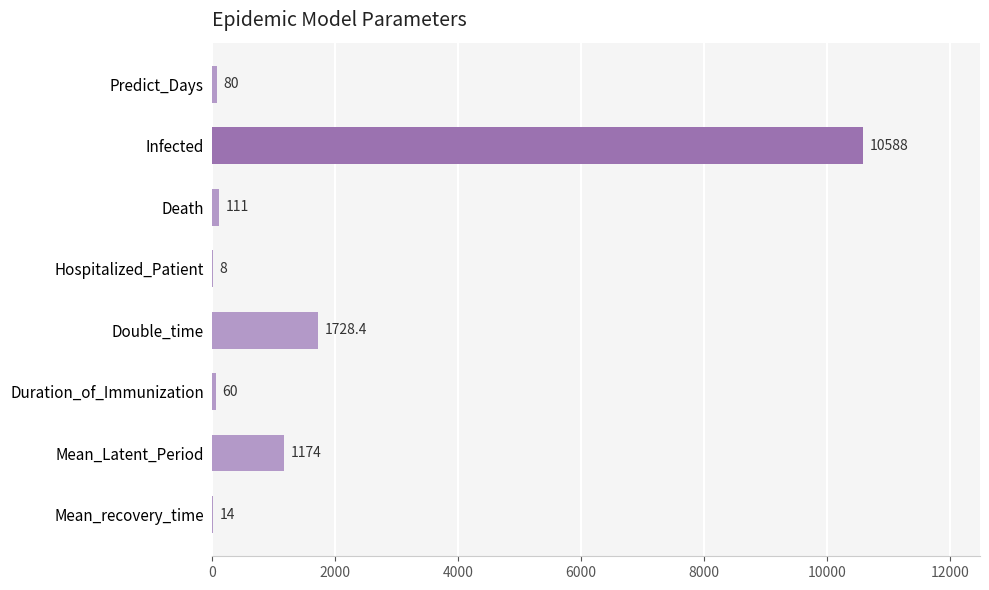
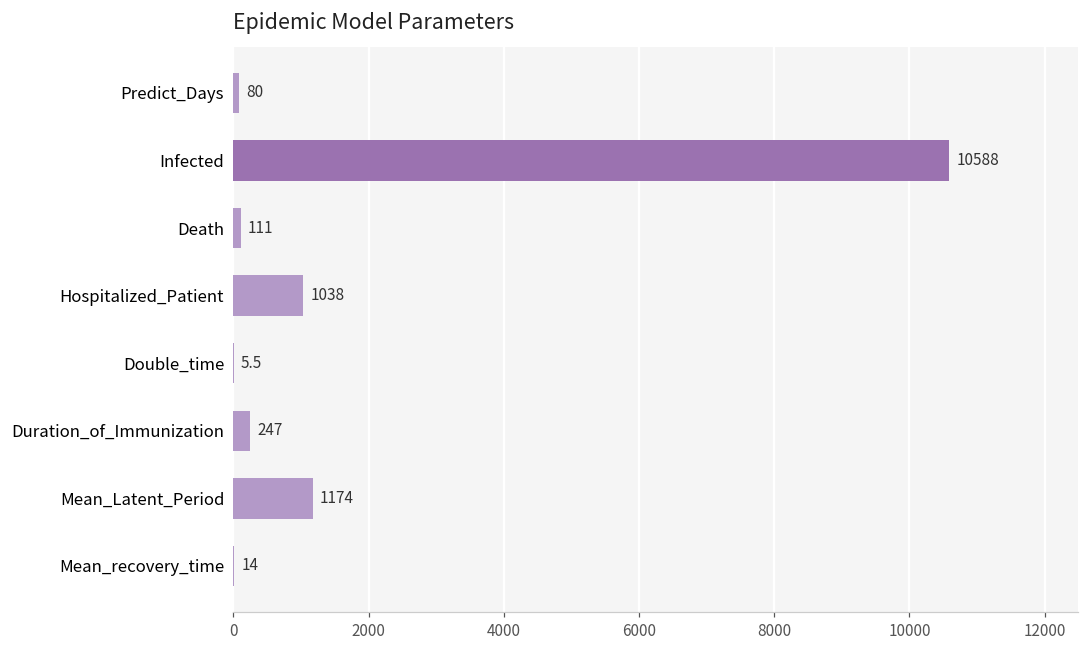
Hospitalized_Patient: 8 -> 1038
Double_time: 1728.4 -> 5.5
Duration_of_Immunization: 60 -> 247
